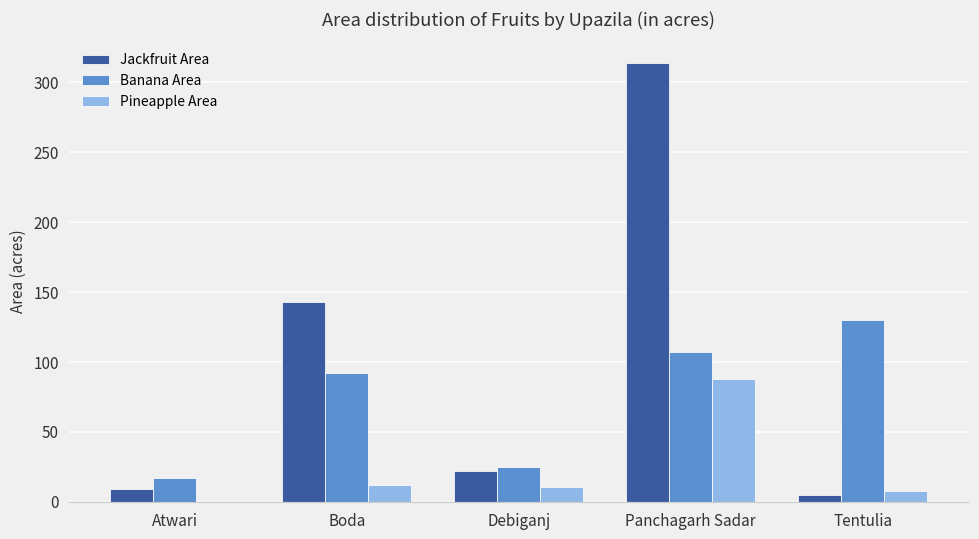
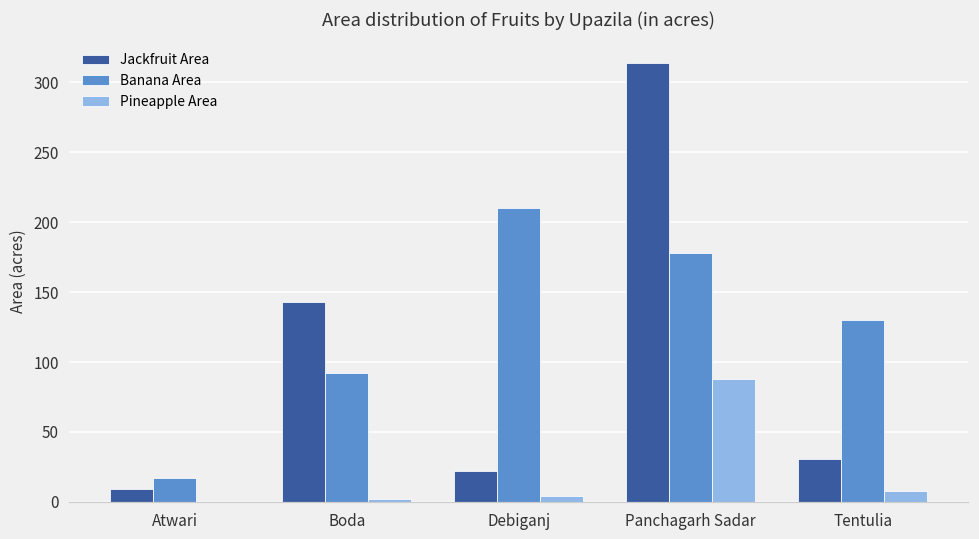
Pineapple Area, Boda: 12 -> 2
Banana Area, Debiganj: 25 -> 210
Pineapple Area, Debiganj: 11 -> 4
Banana Area, Panchagarh Sadar: 107 -> 178
Jackfruit Area, Tentulia: 5 -> 31
